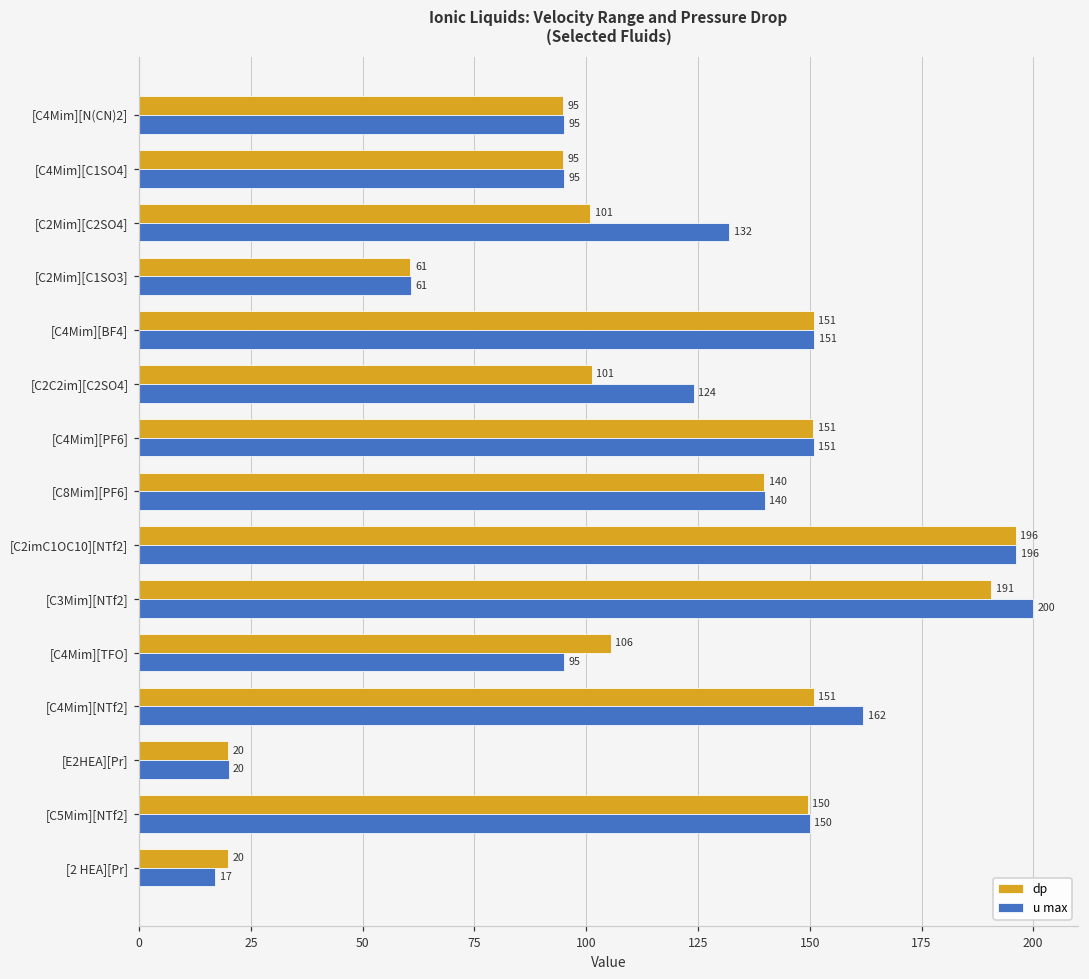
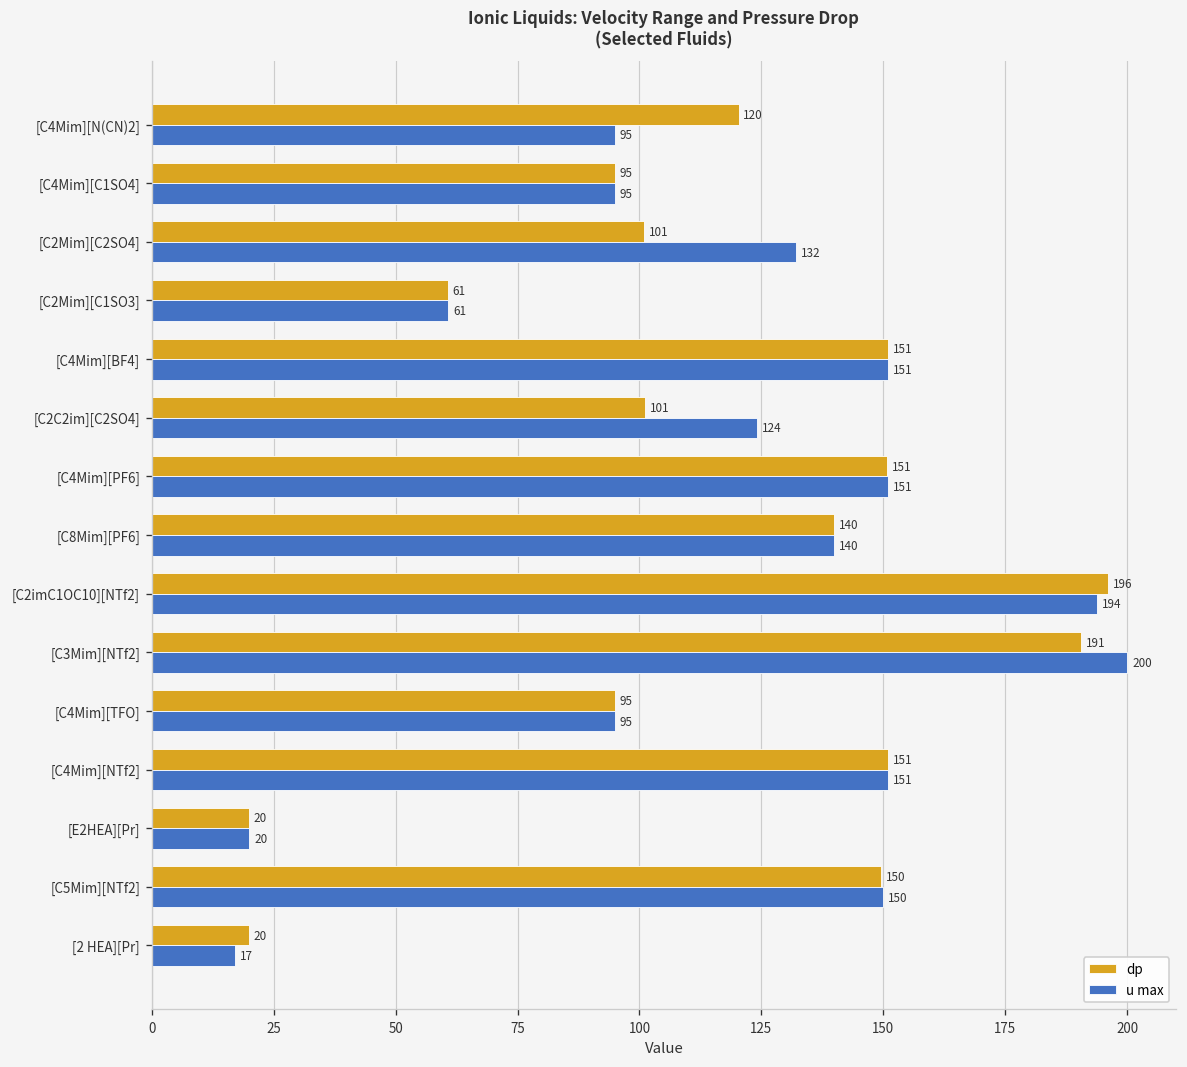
dp, [C4Mim][N(CN)2]: 95 -> 120
u max, [C2imC1OC10][NTf2]: 196 -> 194
dp, [C4Mim][TFO]: 106 -> 95
u max, [C4Mim][NTf2]: 162 -> 151
